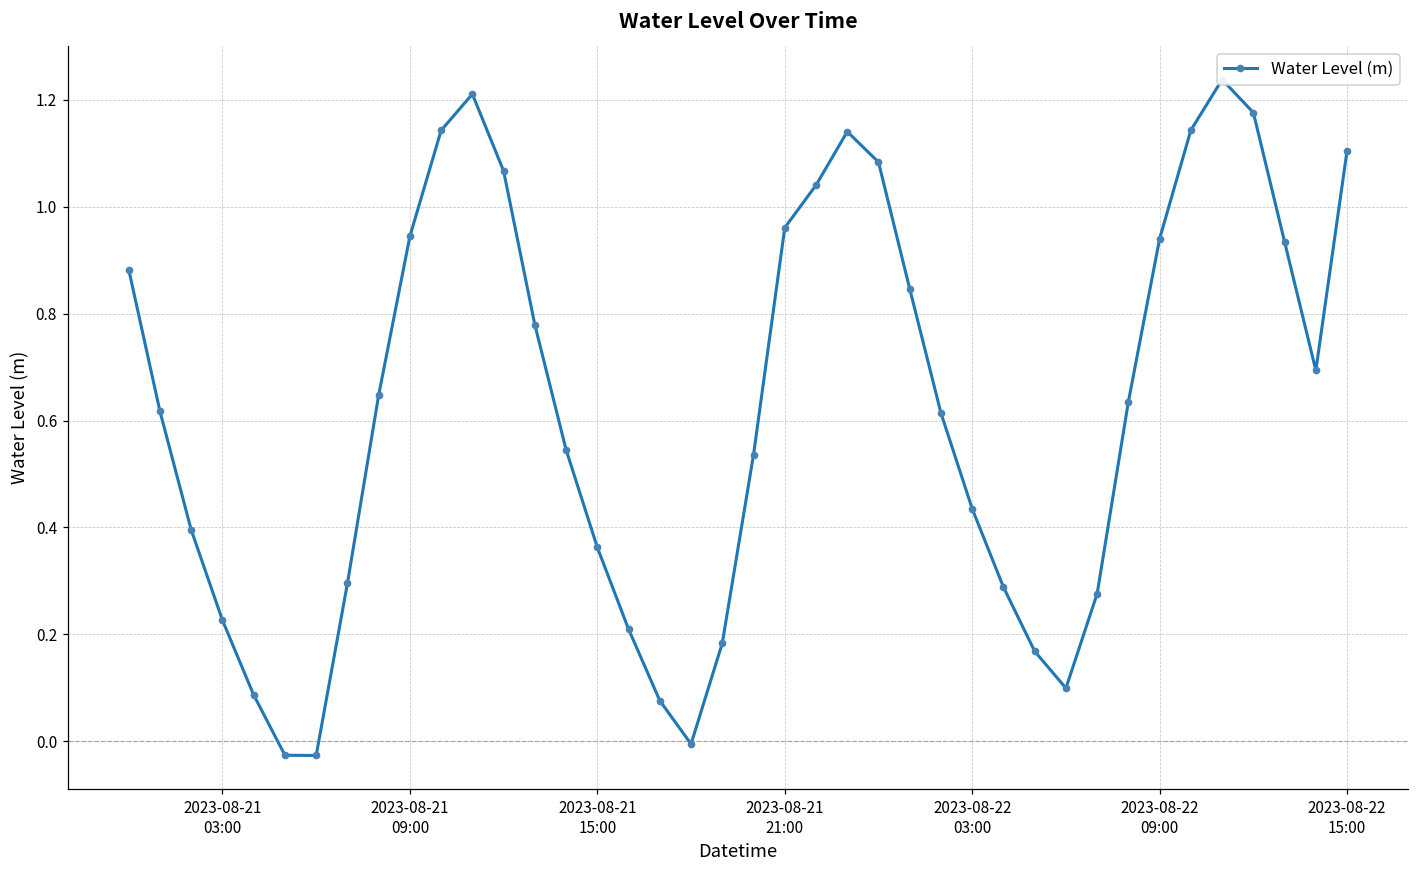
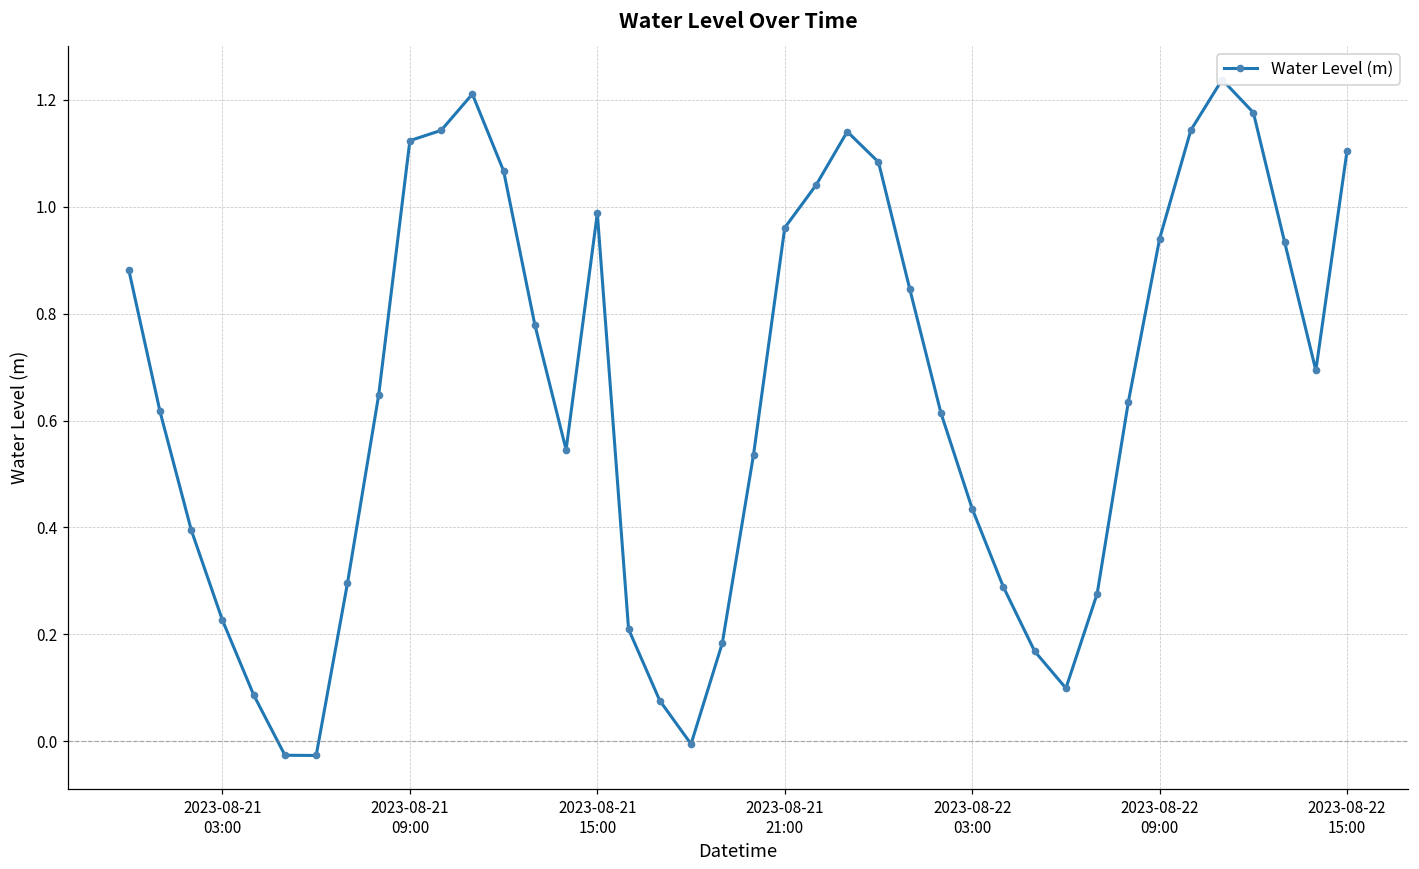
2023-08-21 09:00: 0.94 -> 1.12
2023-08-21 15:00: 0.36 -> 0.99
